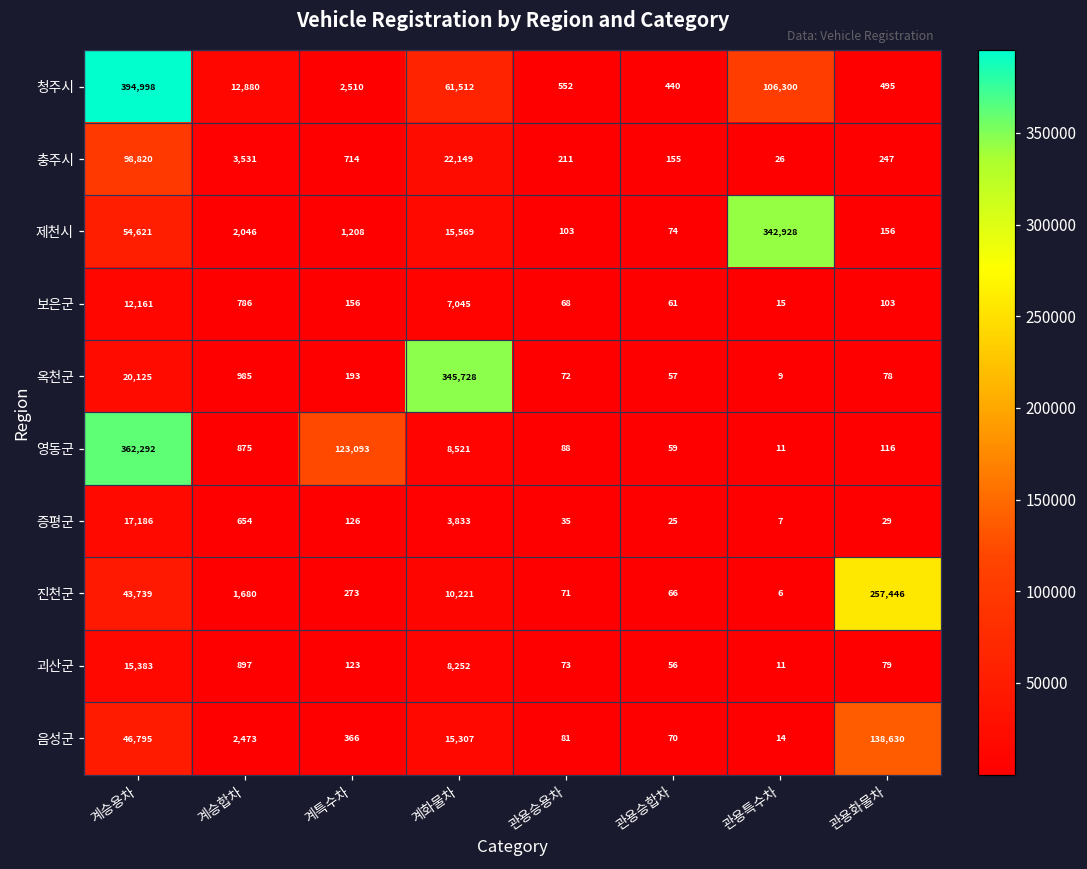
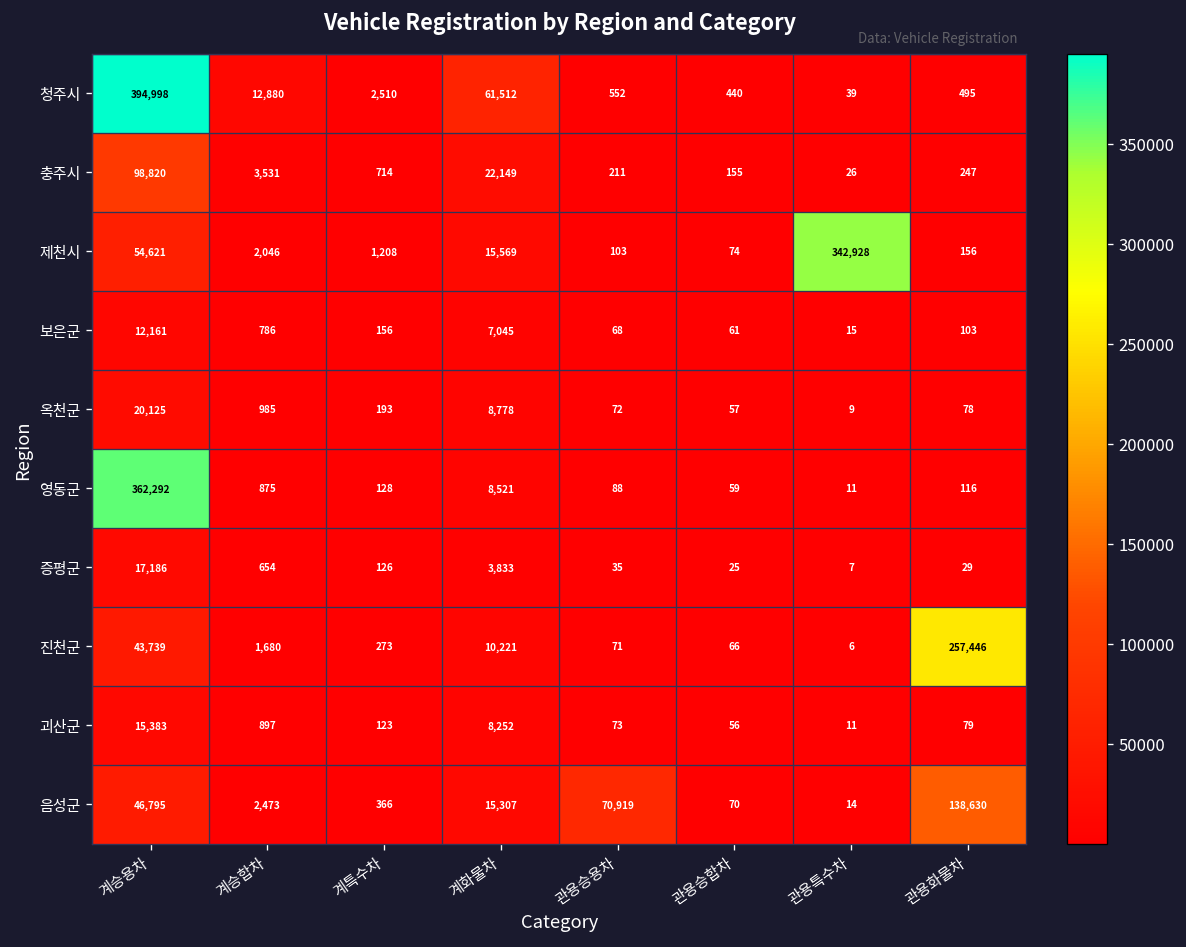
청주시, 관용특수차: 106,300 -> 39
옥천군, 계화물차: 345,728 -> 8,778
영동군, 계특수차: 123,093 -> 128
음성군, 관용승용차: 81 -> 70,919
